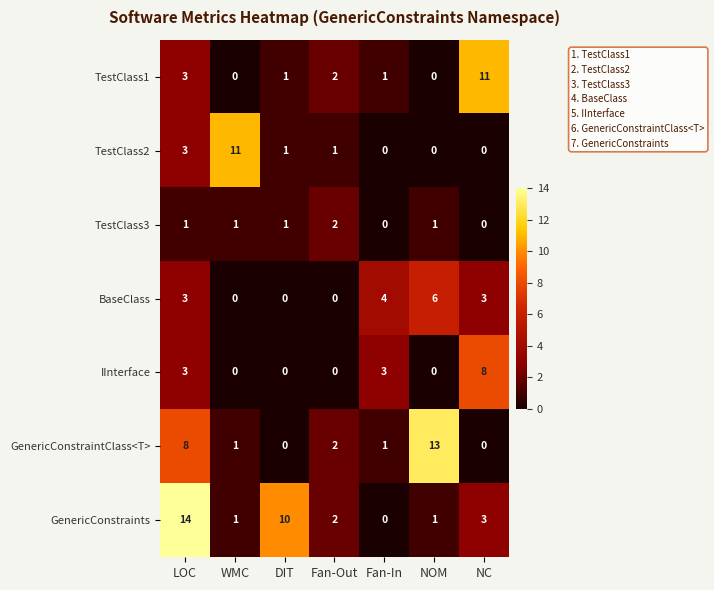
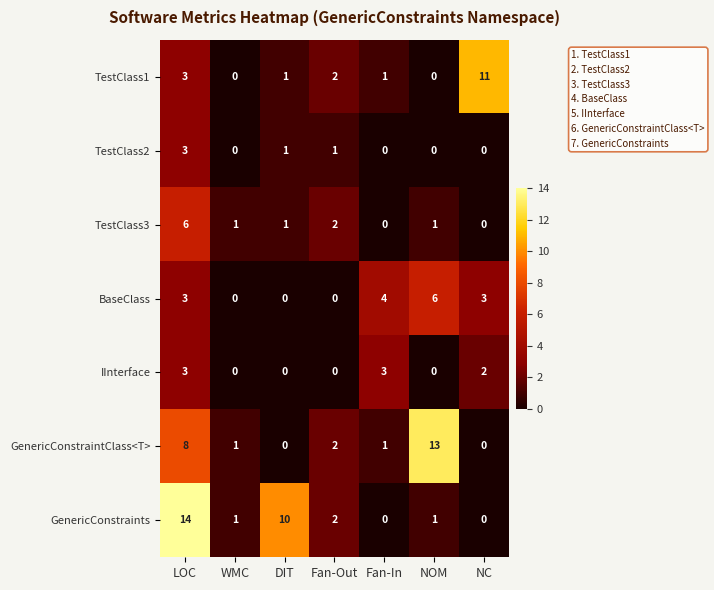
TestClass2, WMC: 11 -> 0
TestClass3, LOC: 1 -> 6
IInterface, NC: 8 -> 2
GenericConstraints, NC: 3 -> 0
